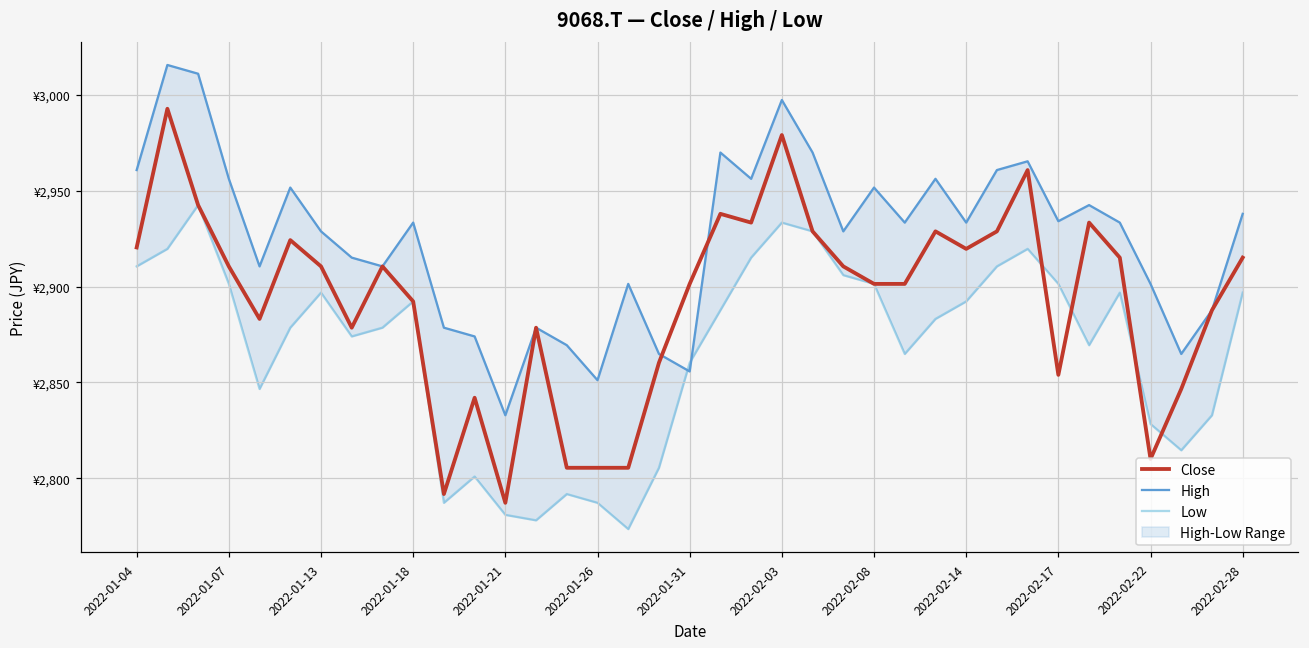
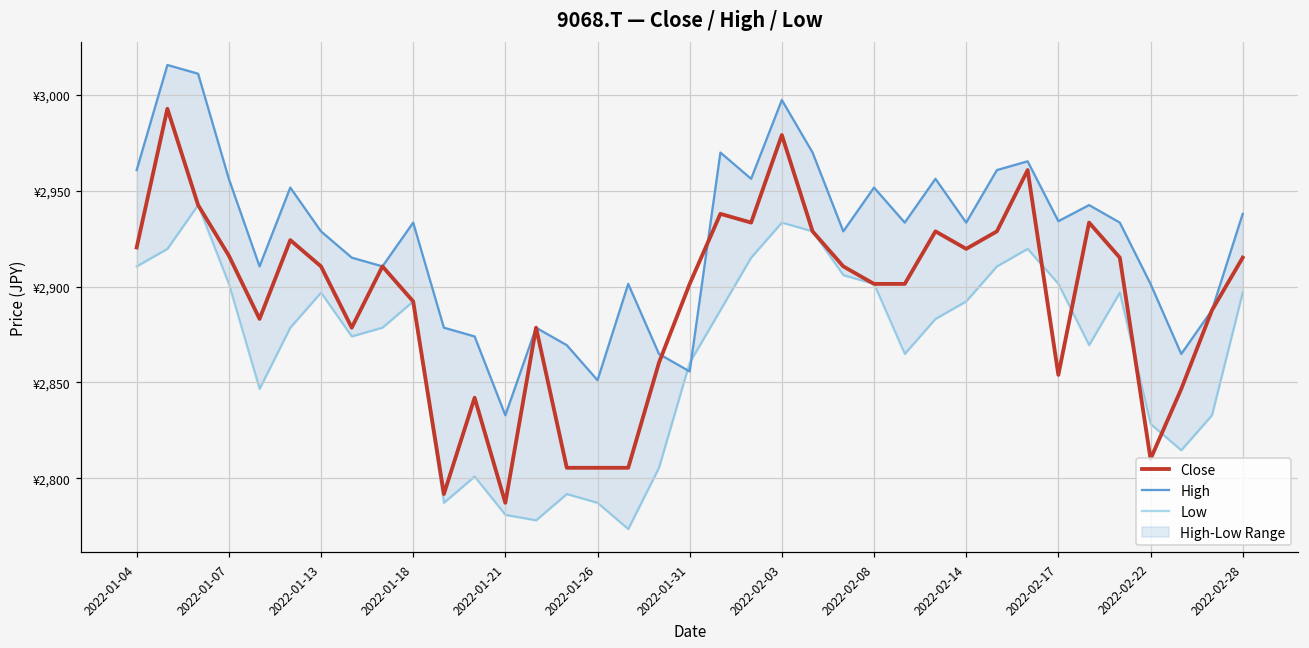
Close, 2022-01-07: ¥2,911 -> ¥2,916
